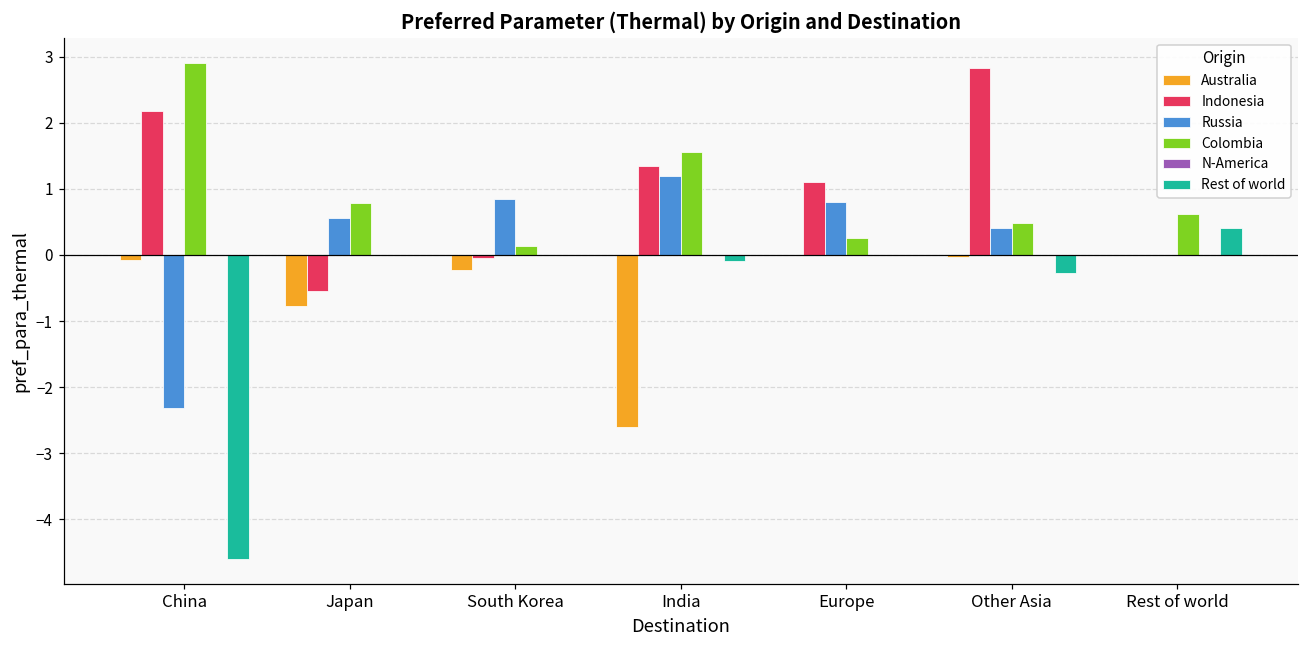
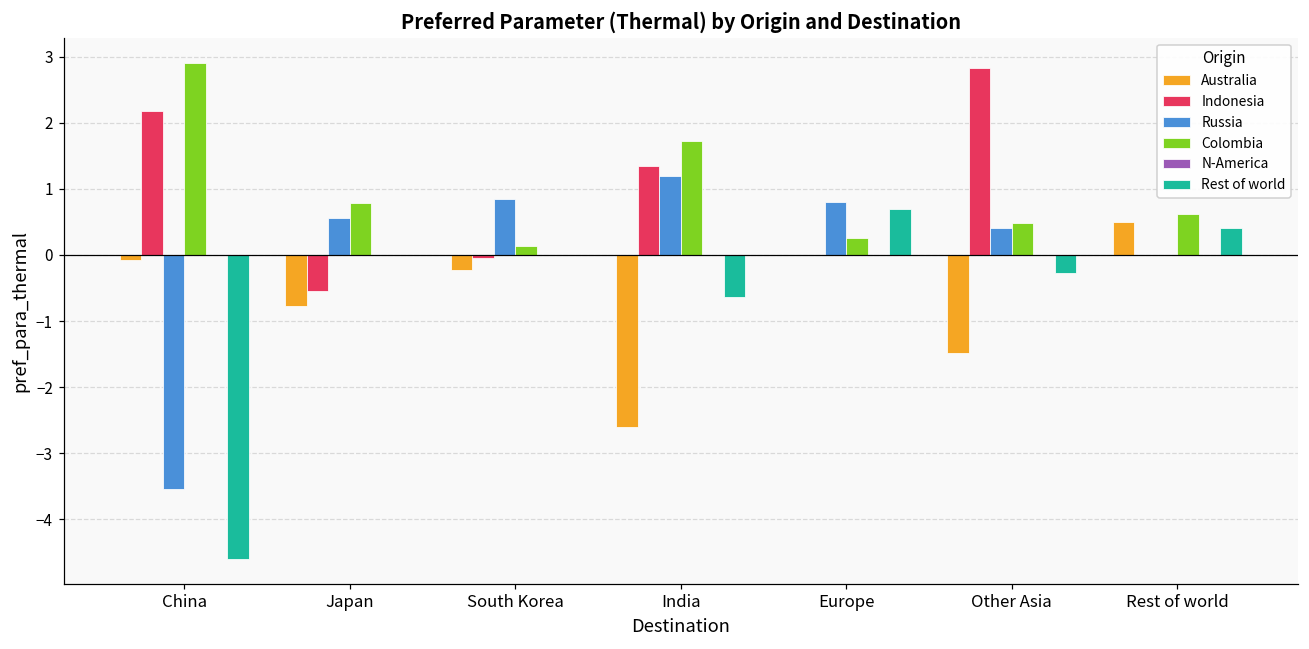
Russia, China: -2.3 -> -3.5
Colombia, India: 1.6 -> 1.7
Rest of world, India: -0.1 -> -0.6
Indonesia, Europe: 1.1 -> 0.0
Rest of world, Europe: 0.0 -> 0.7
Australia, Other Asia: 0.0 -> -1.5
Australia, Rest of world: 0.0 -> 0.5
